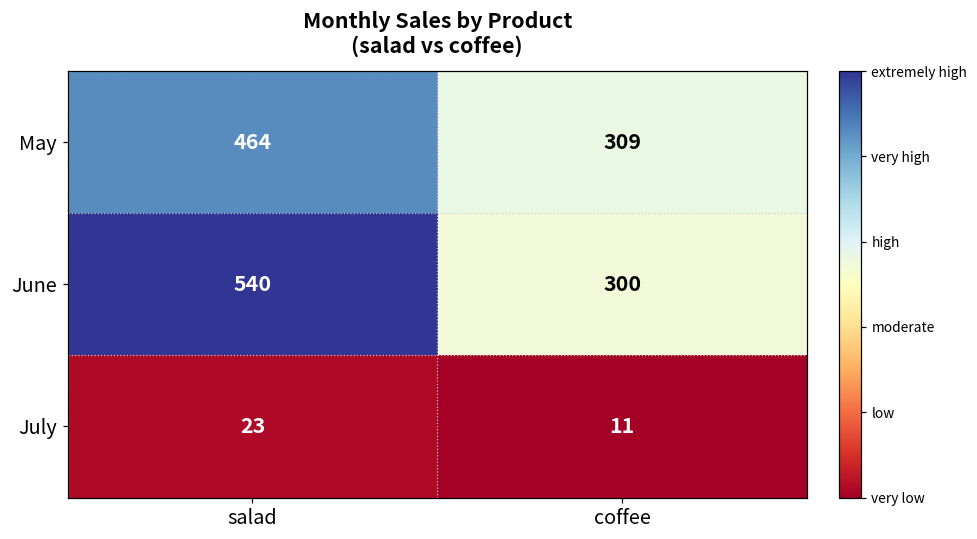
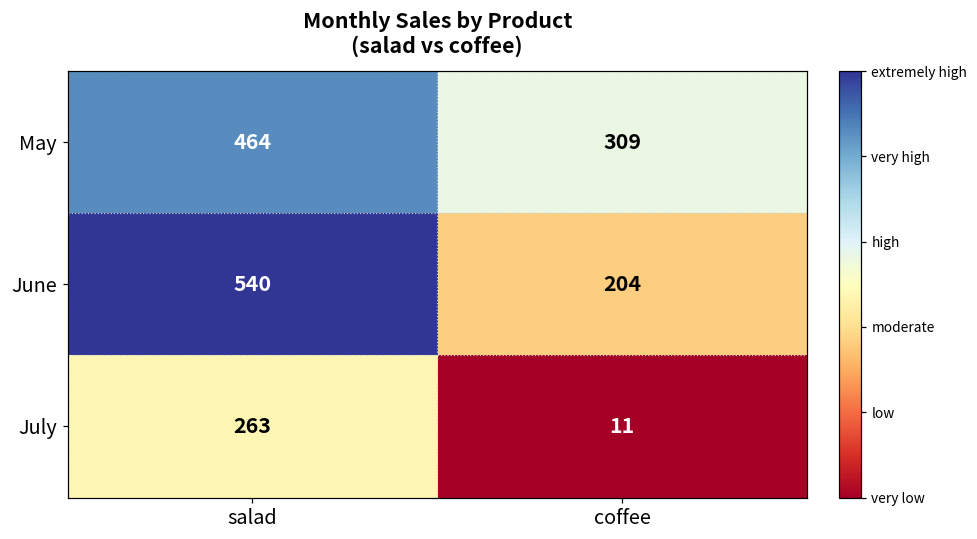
June, coffee: 300 -> 204
July, salad: 23 -> 263
